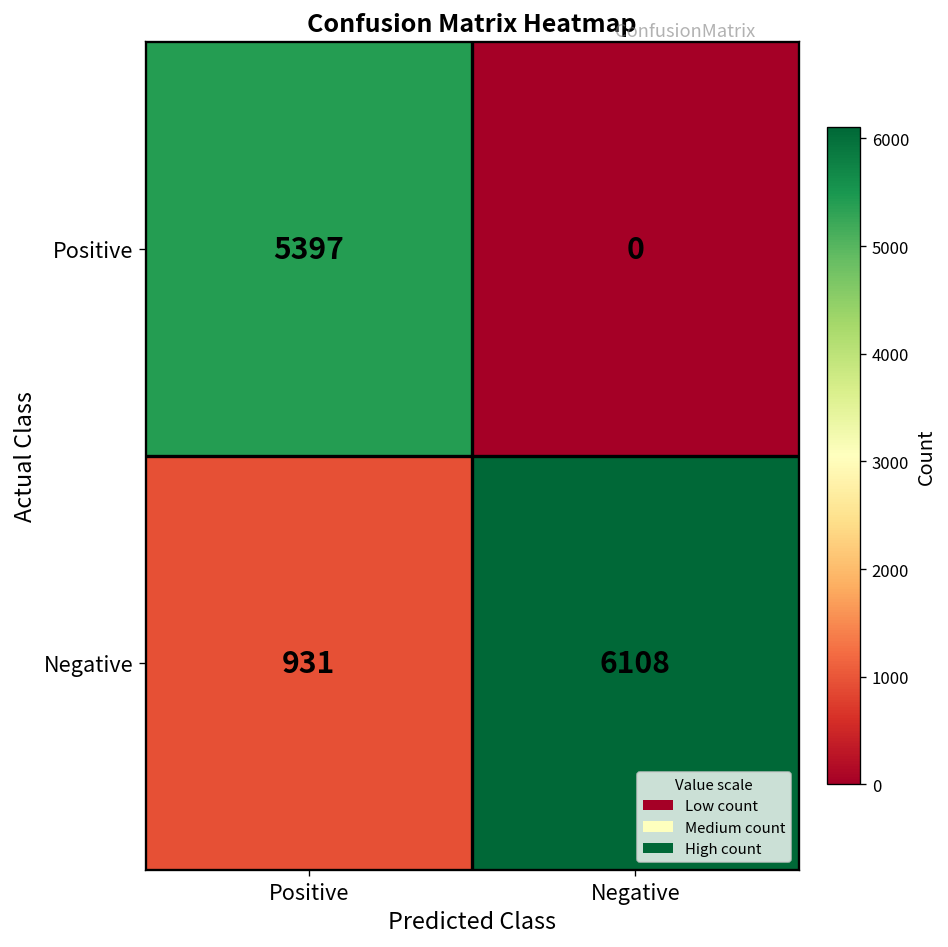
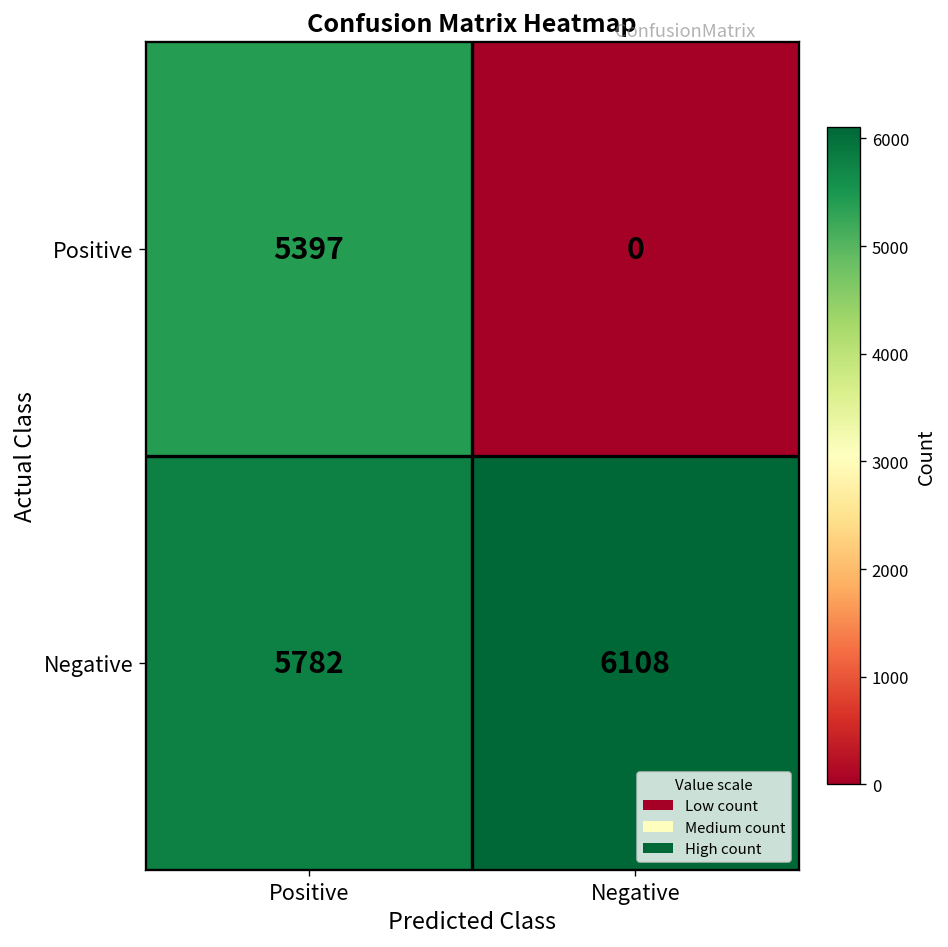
Negative, Positive: 931 -> 5782
